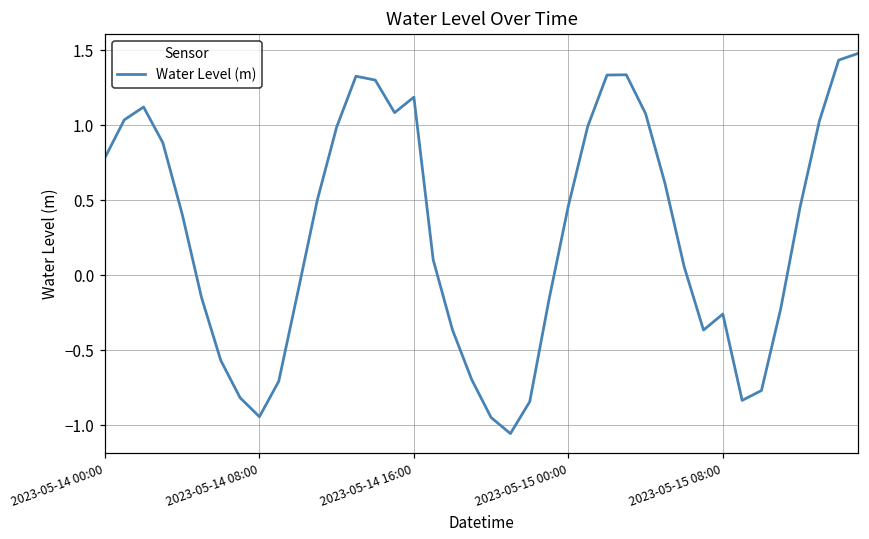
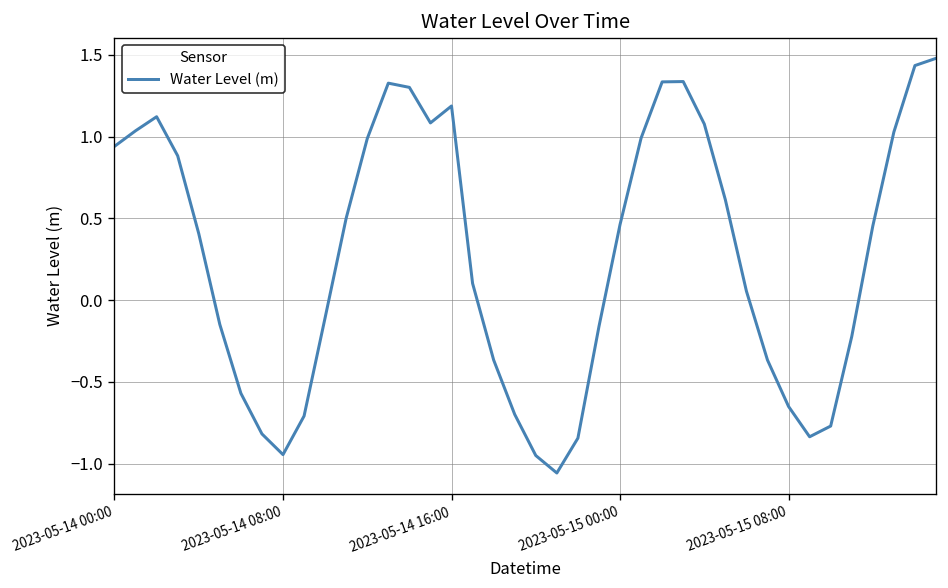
2023-05-14 00:00: 0.78 -> 0.94
2023-05-15 08:00: -0.26 -> -0.65
